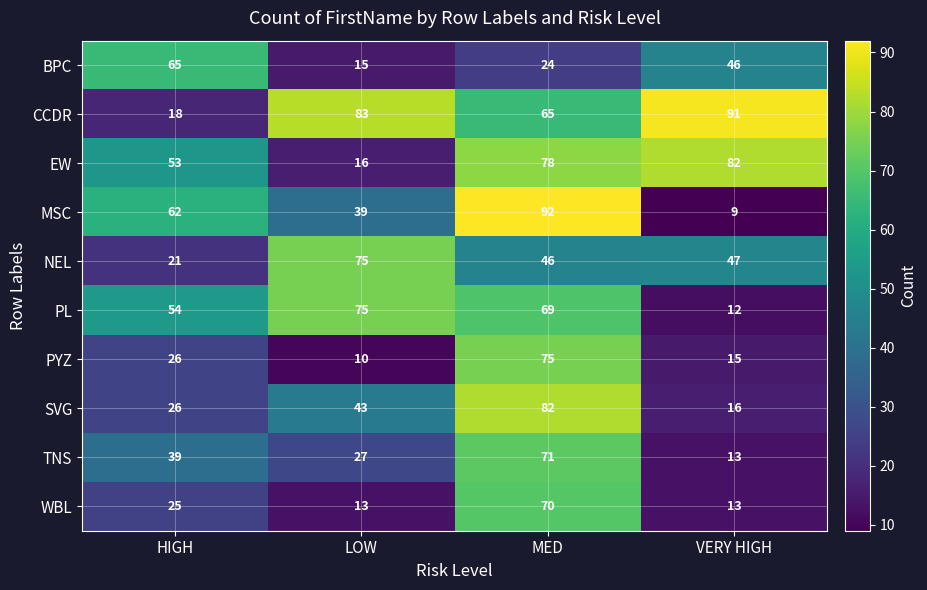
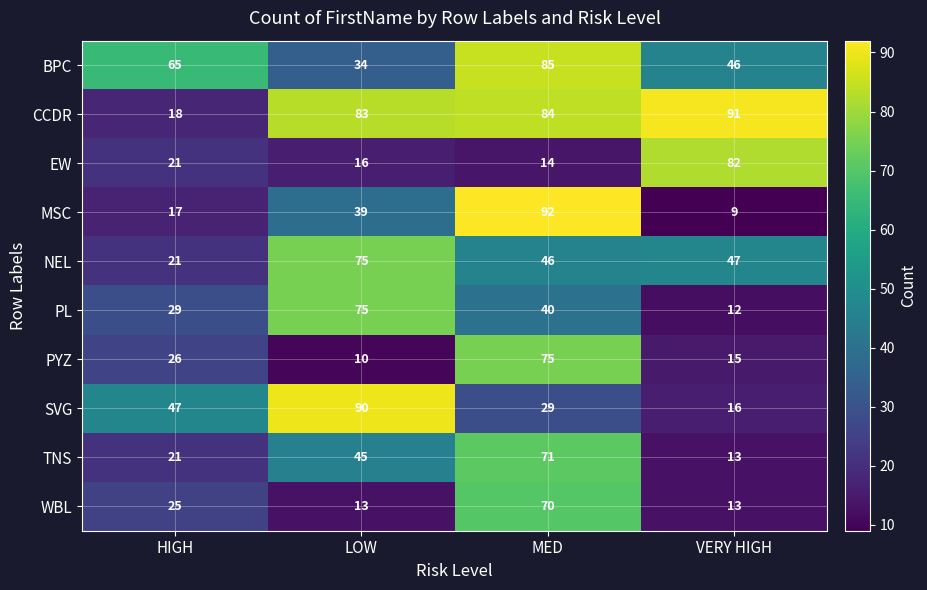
BPC, LOW: 15 -> 34
BPC, MED: 24 -> 85
CCDR, MED: 65 -> 84
EW, HIGH: 53 -> 21
EW, MED: 78 -> 14
MSC, HIGH: 62 -> 17
PL, HIGH: 54 -> 29
PL, MED: 69 -> 40
SVG, HIGH: 26 -> 47
SVG, LOW: 43 -> 90
SVG, MED: 82 -> 29
TNS, HIGH: 39 -> 21
TNS, LOW: 27 -> 45
